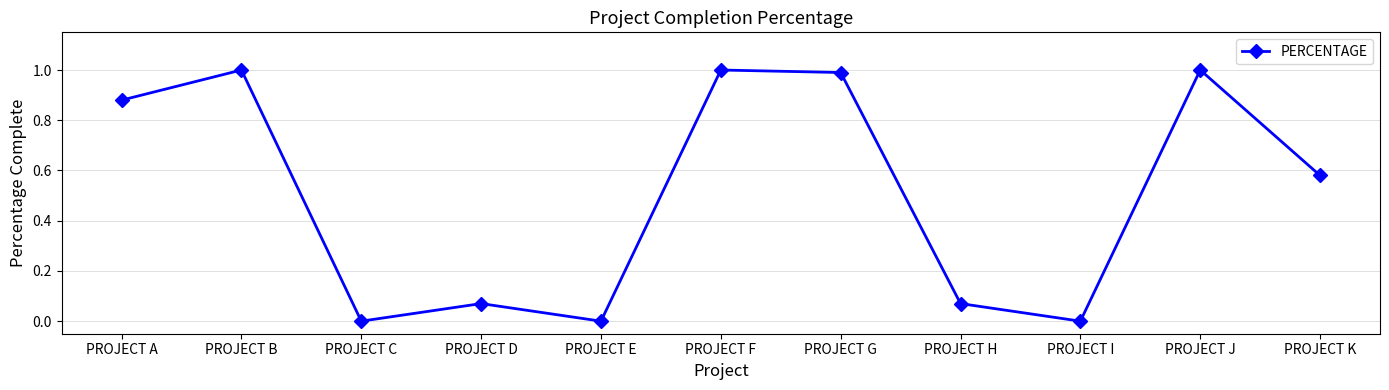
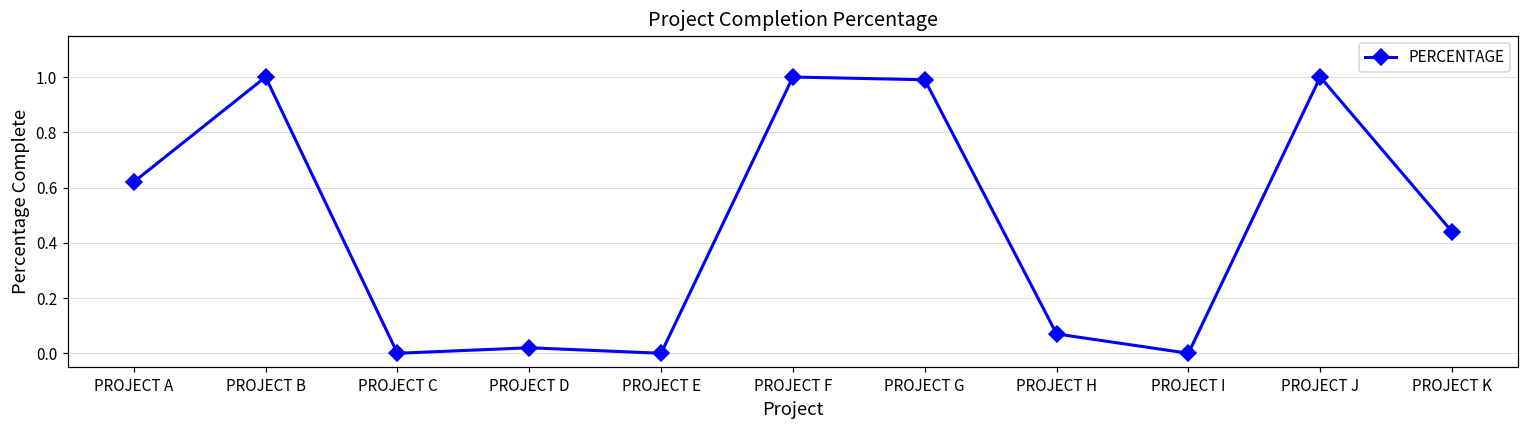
PROJECT A: 0.88 -> 0.62
PROJECT D: 0.07 -> 0.02
PROJECT K: 0.58 -> 0.44
